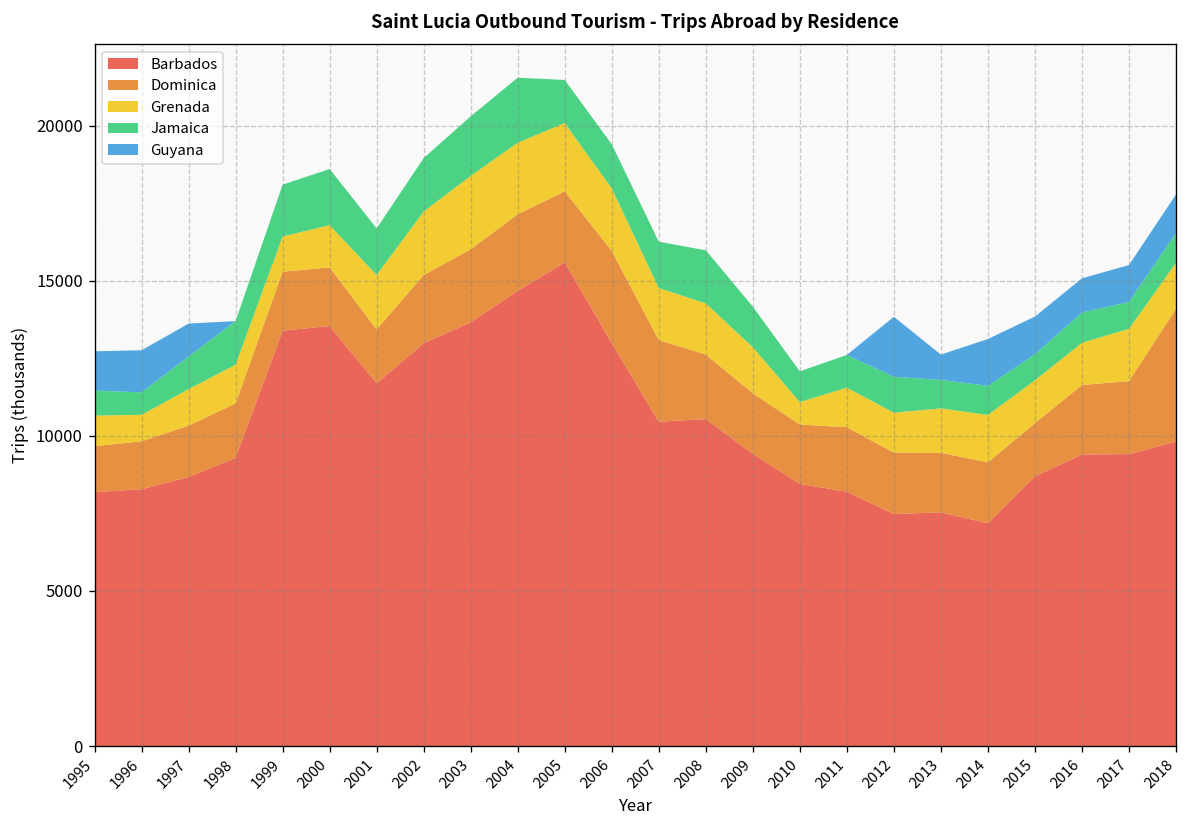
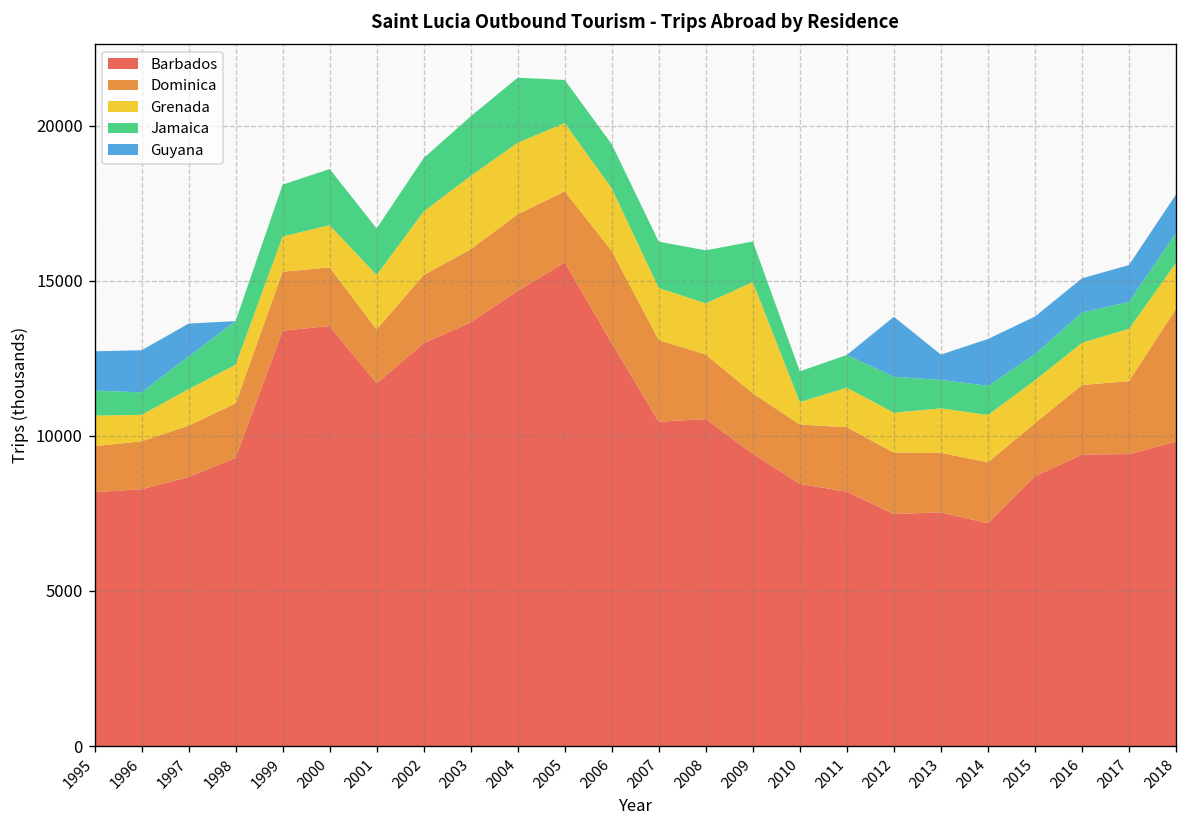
Grenada, 2009: 1500 -> 3600
